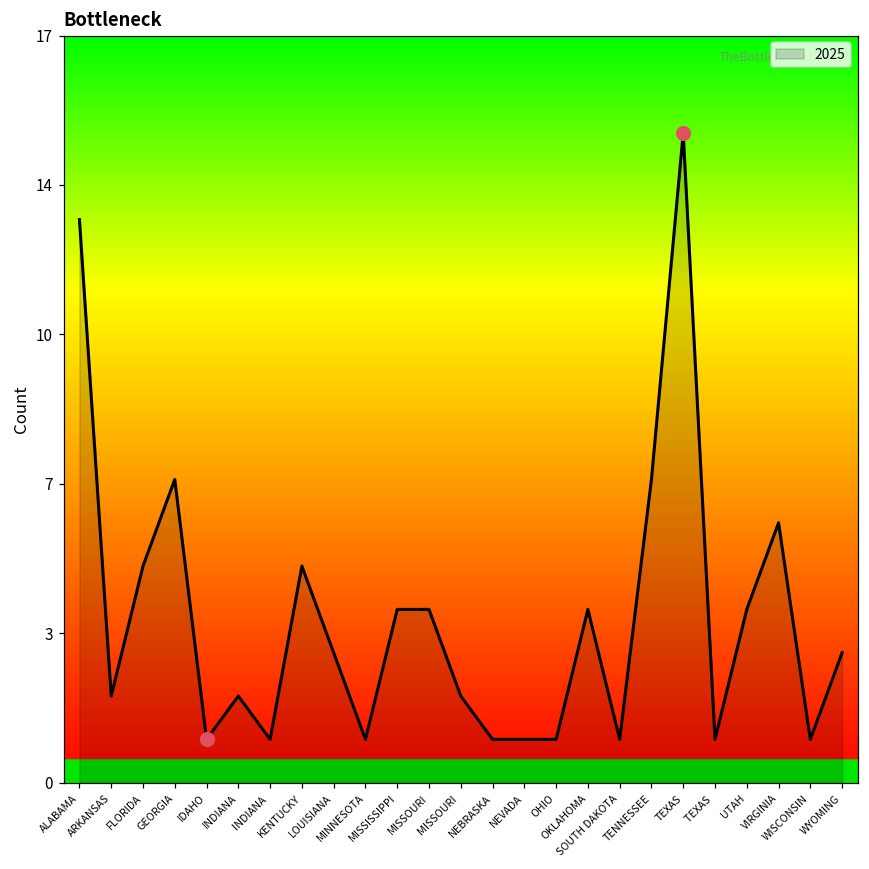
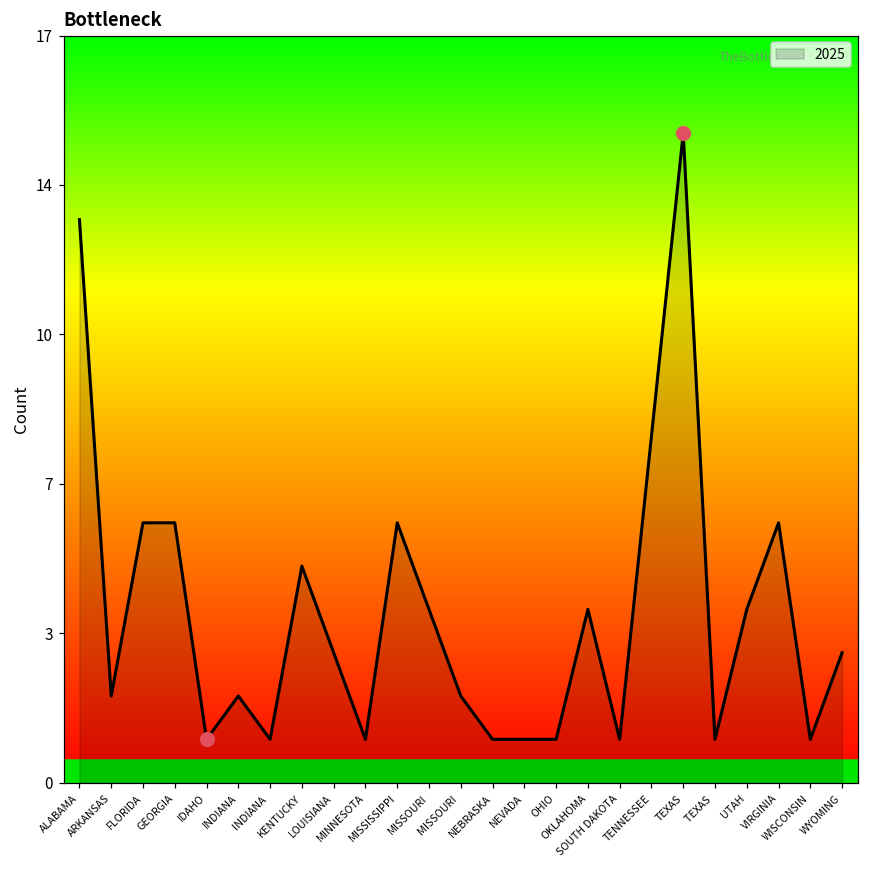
2025, FLORIDA: 5 -> 6
2025, GEORGIA: 7 -> 6
2025, MISSISSIPPI: 4 -> 6
2025, TENNESSEE: 7 -> 8
